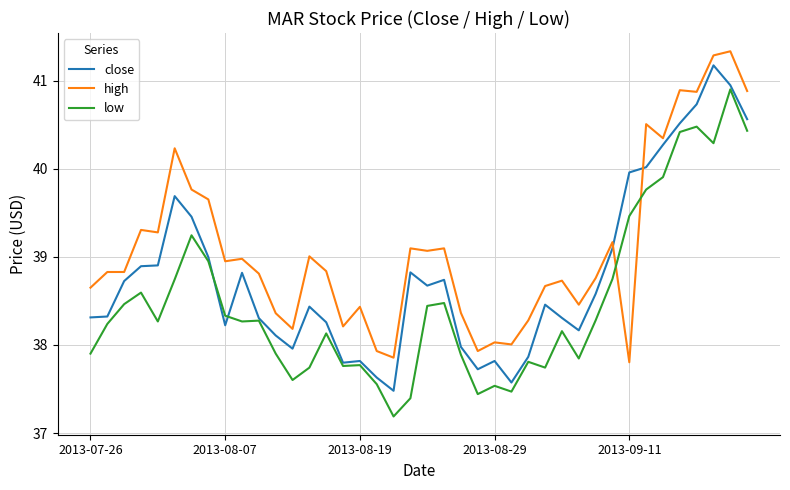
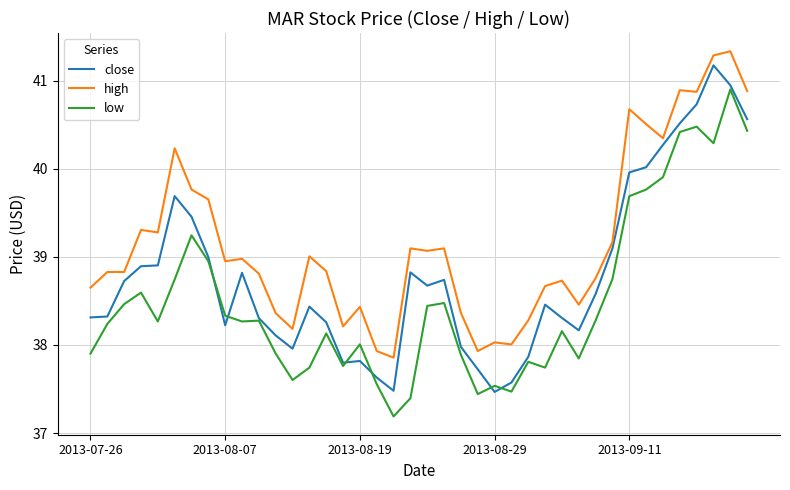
low, 2013-08-19: 37.8 -> 38.0
close, 2013-08-29: 37.8 -> 37.5
high, 2013-09-11: 37.8 -> 40.7
low, 2013-09-11: 39.5 -> 39.7
